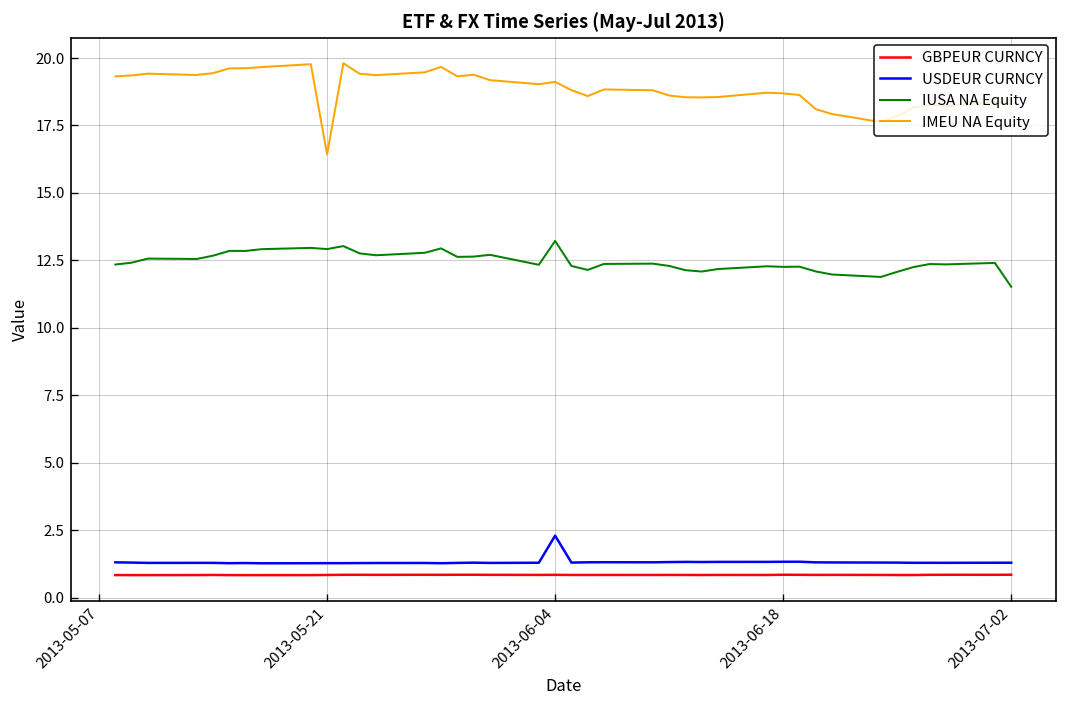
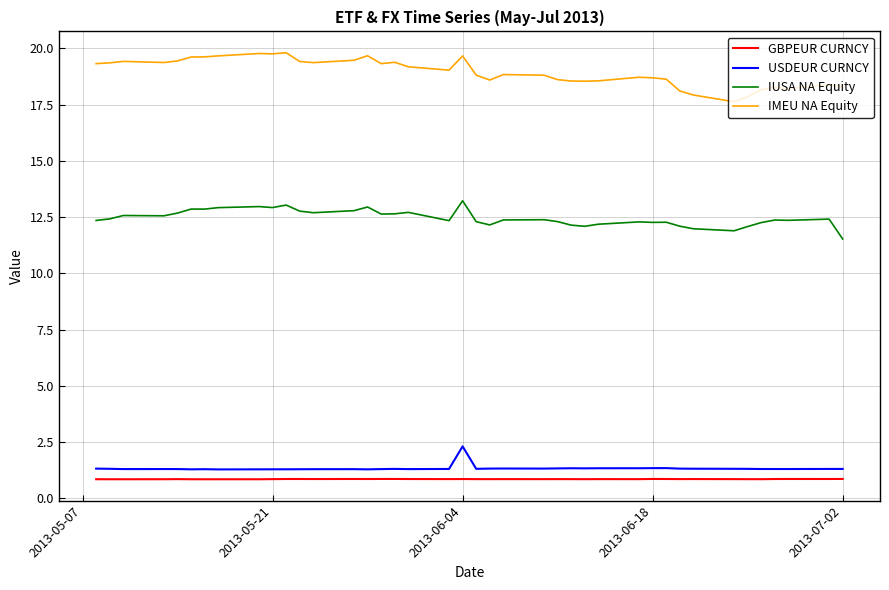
IMEU NA Equity, 2013-05-21: 16.4 -> 19.8
IMEU NA Equity, 2013-06-04: 19.1 -> 19.7
